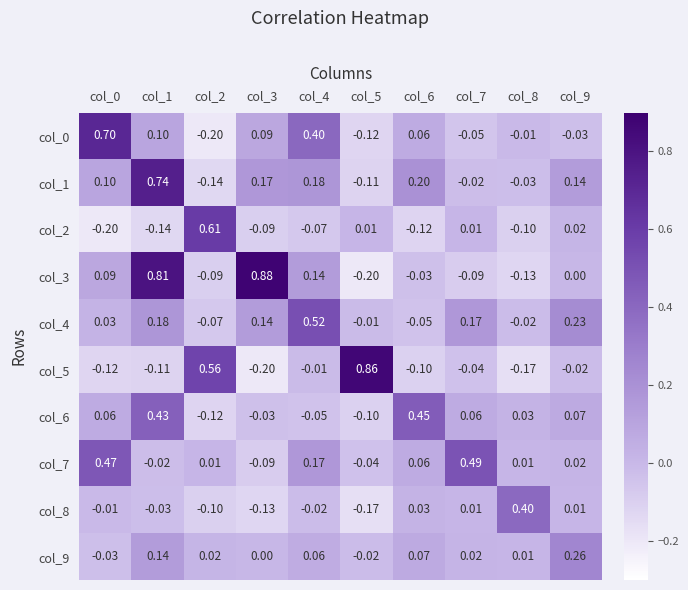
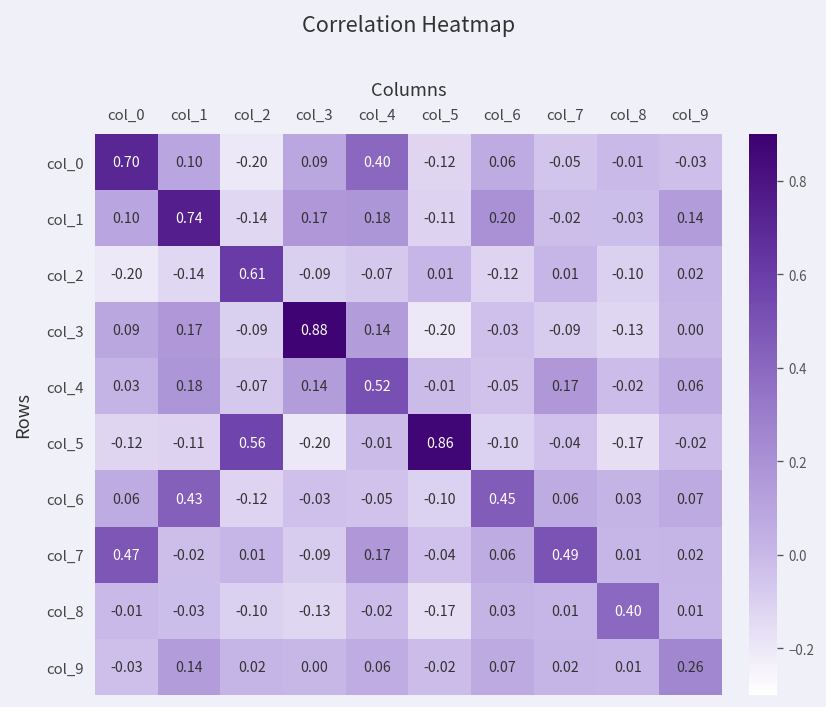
col_3, col_1: 0.81 -> 0.17
col_4, col_9: 0.23 -> 0.06
